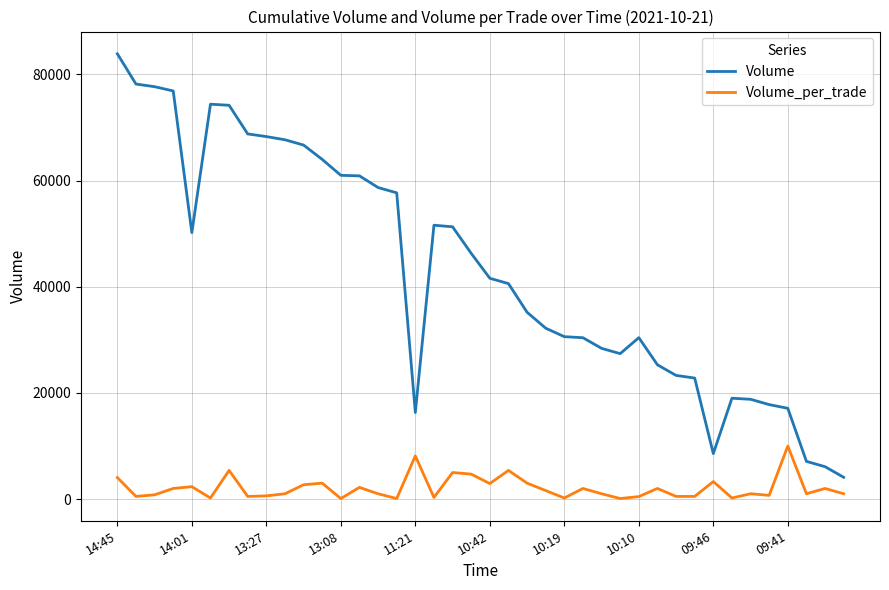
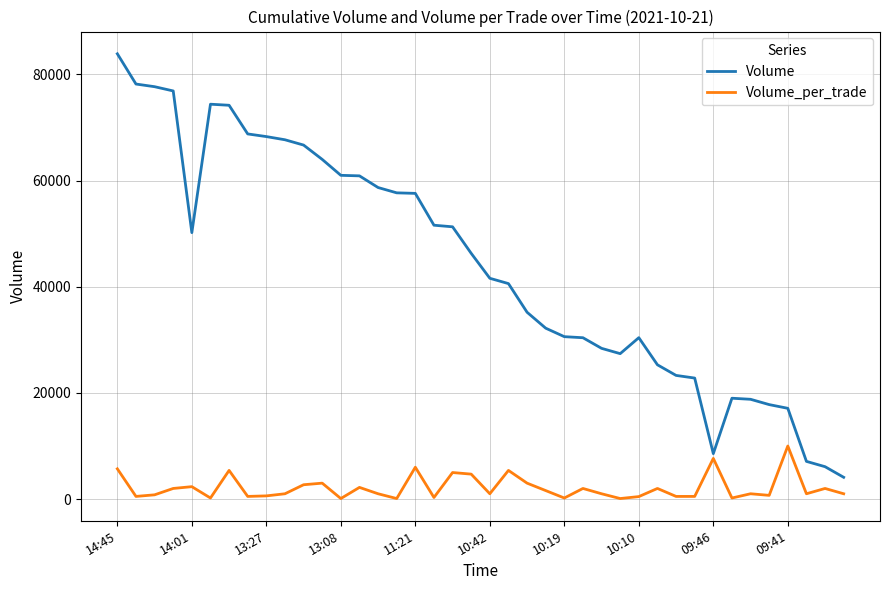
Volume_per_trade, 14:45: 4000 -> 6000
Volume, 11:21: 16000 -> 58000
Volume_per_trade, 11:21: 8000 -> 6000
Volume_per_trade, 10:42: 3000 -> 1000
Volume_per_trade, 09:46: 3000 -> 8000
